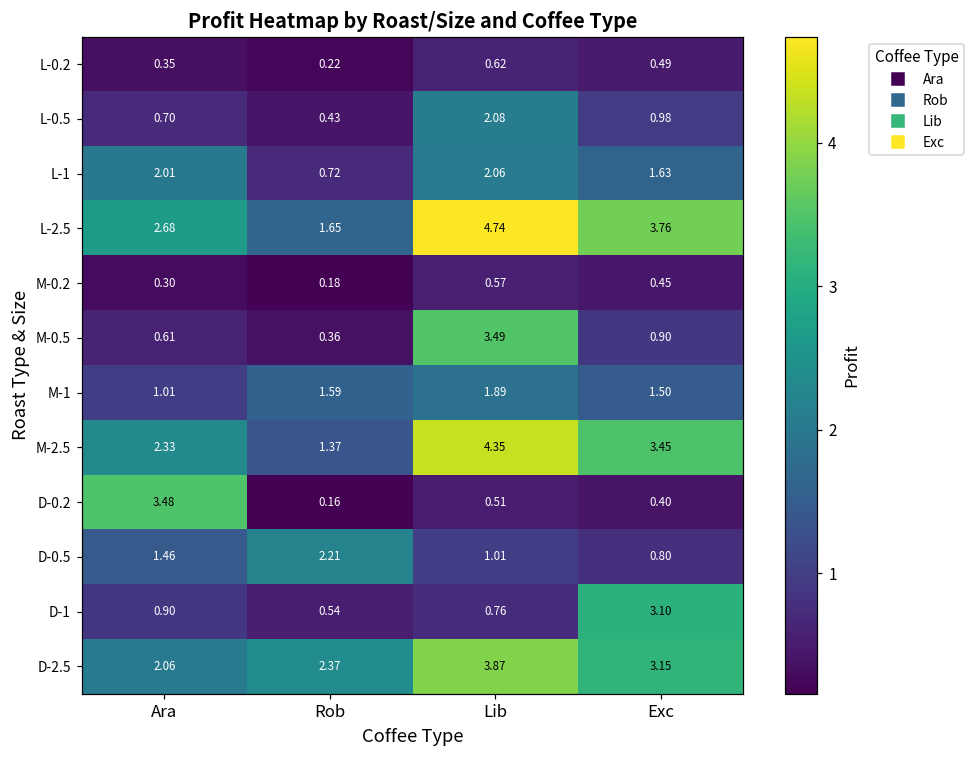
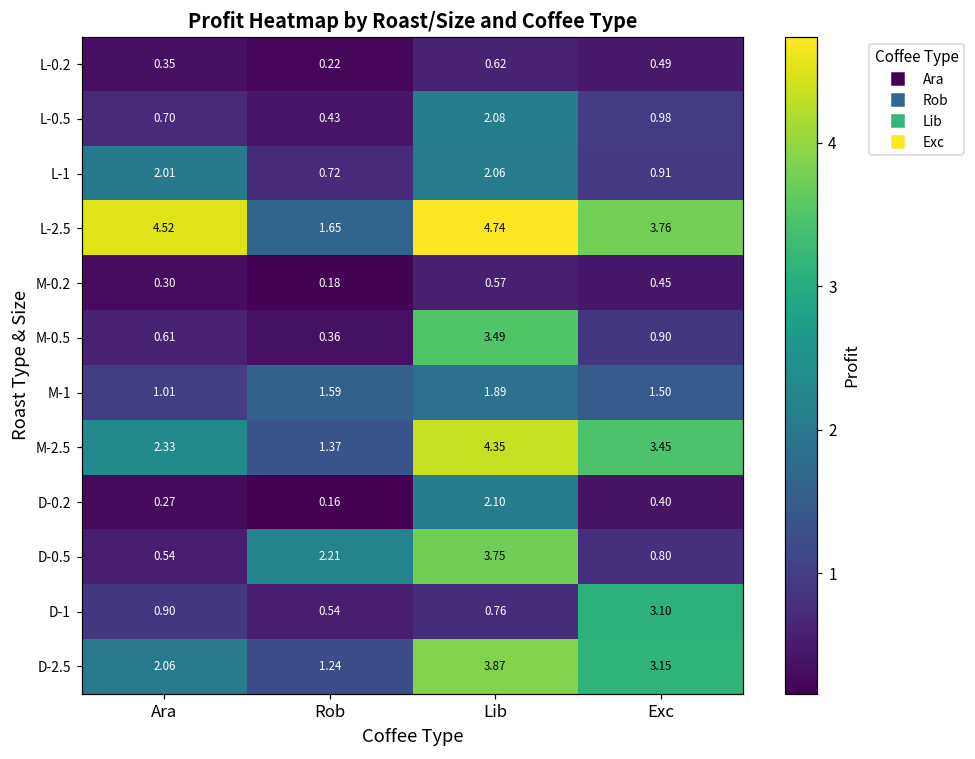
L-1, Exc: 1.63 -> 0.91
L-2.5, Ara: 2.68 -> 4.52
D-0.2, Ara: 3.48 -> 0.27
D-0.2, Lib: 0.51 -> 2.10
D-0.5, Ara: 1.46 -> 0.54
D-0.5, Lib: 1.01 -> 3.75
D-2.5, Rob: 2.37 -> 1.24
